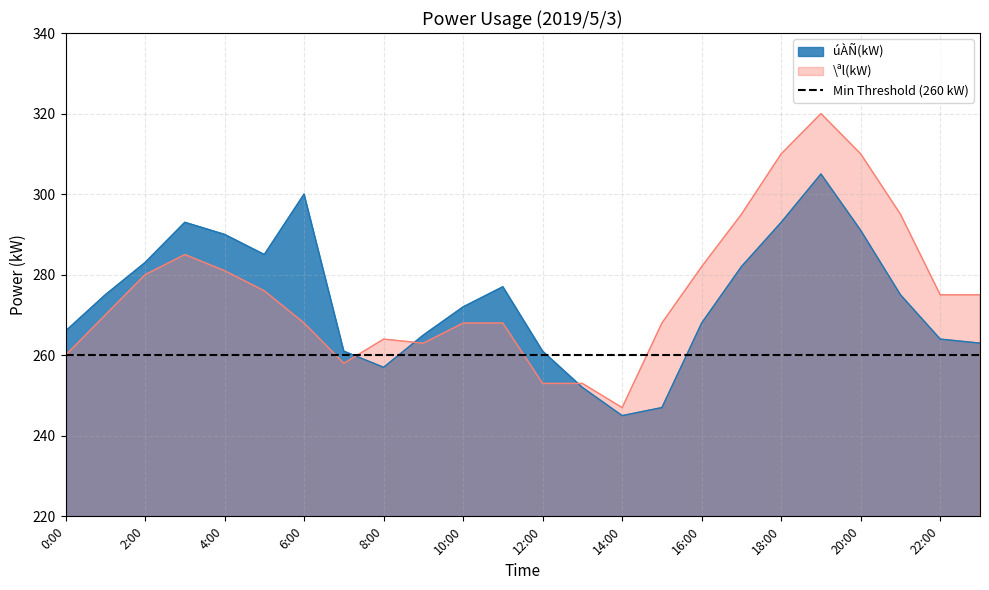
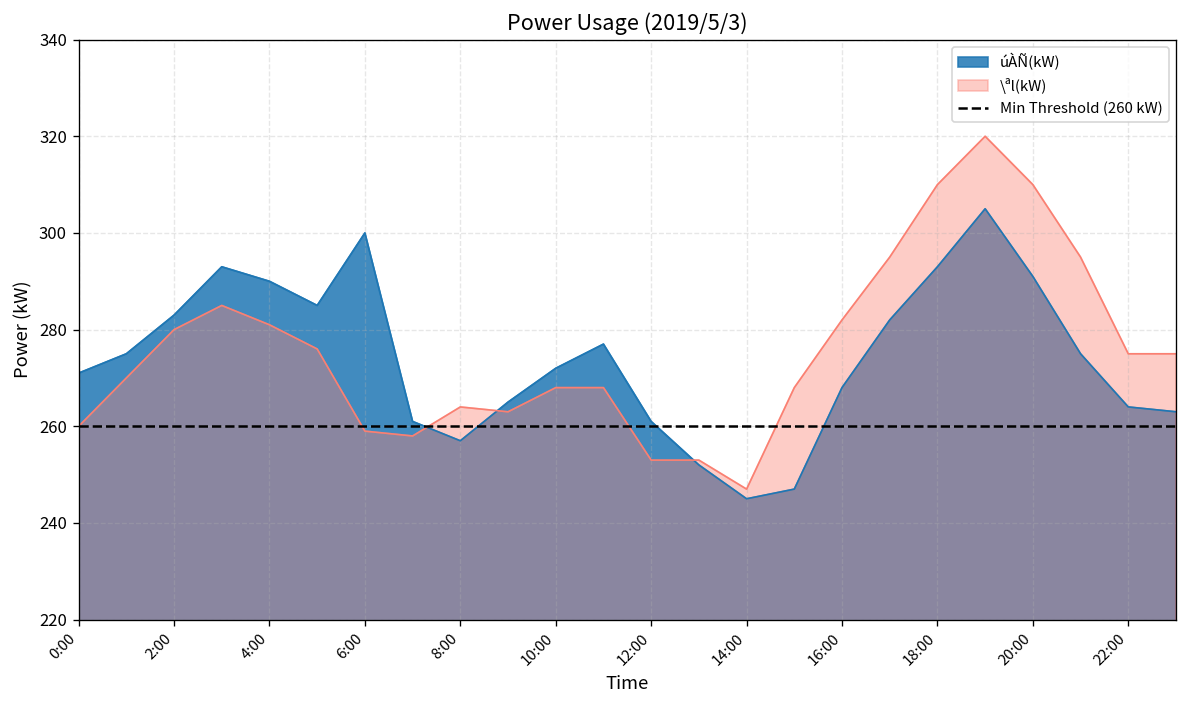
úÀÑ(kW), 0:00: 266 -> 271
\ªl(kW), 6:00: 268 -> 259
